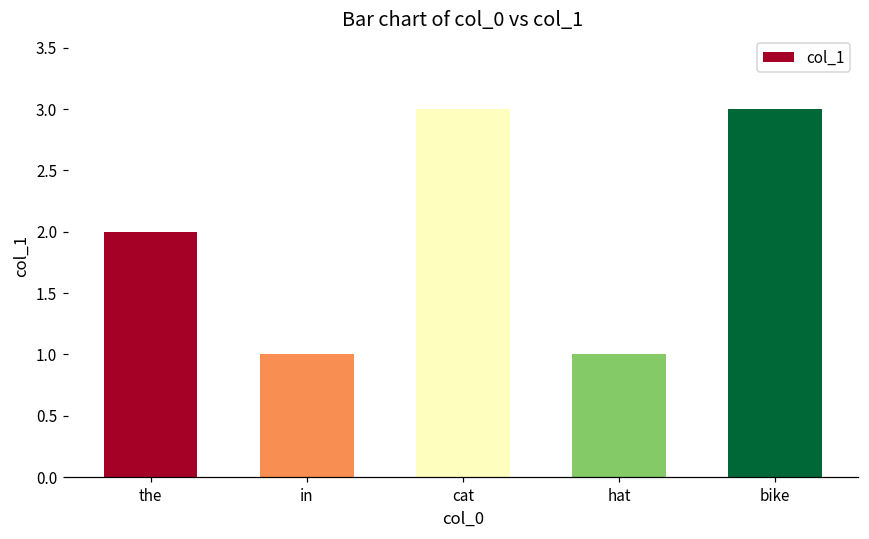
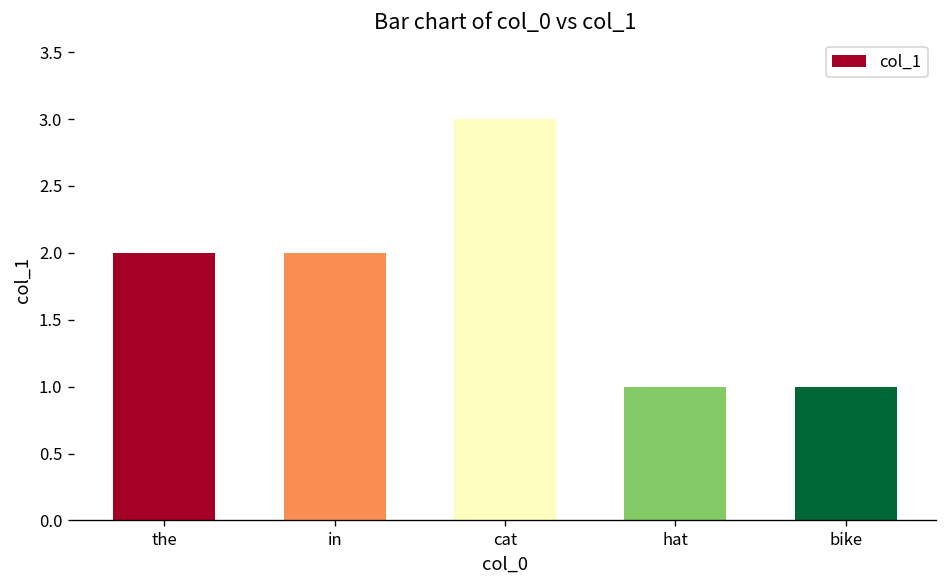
in: 1 -> 2
bike: 3 -> 1
